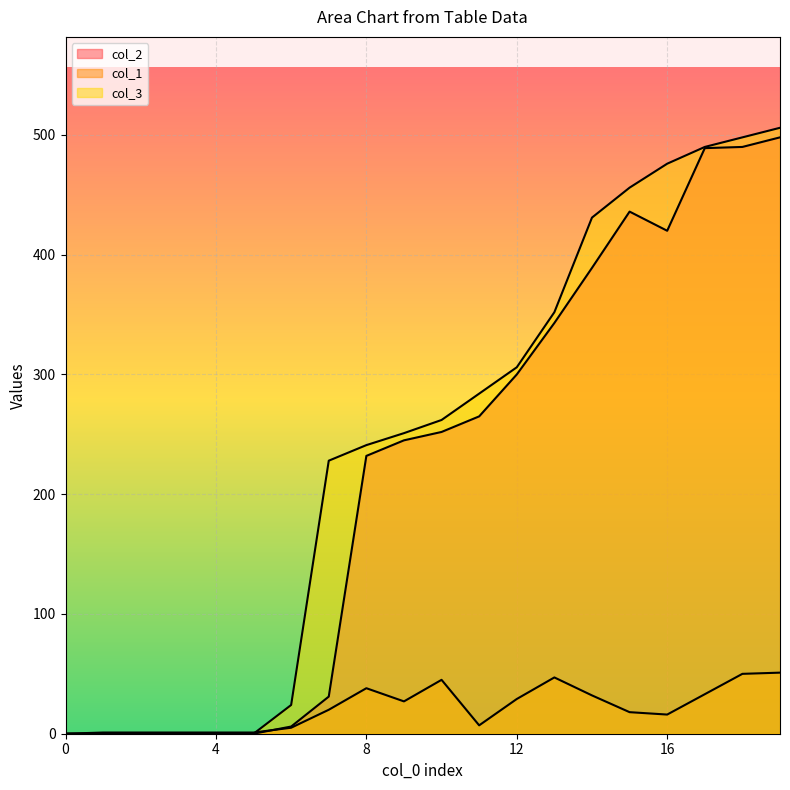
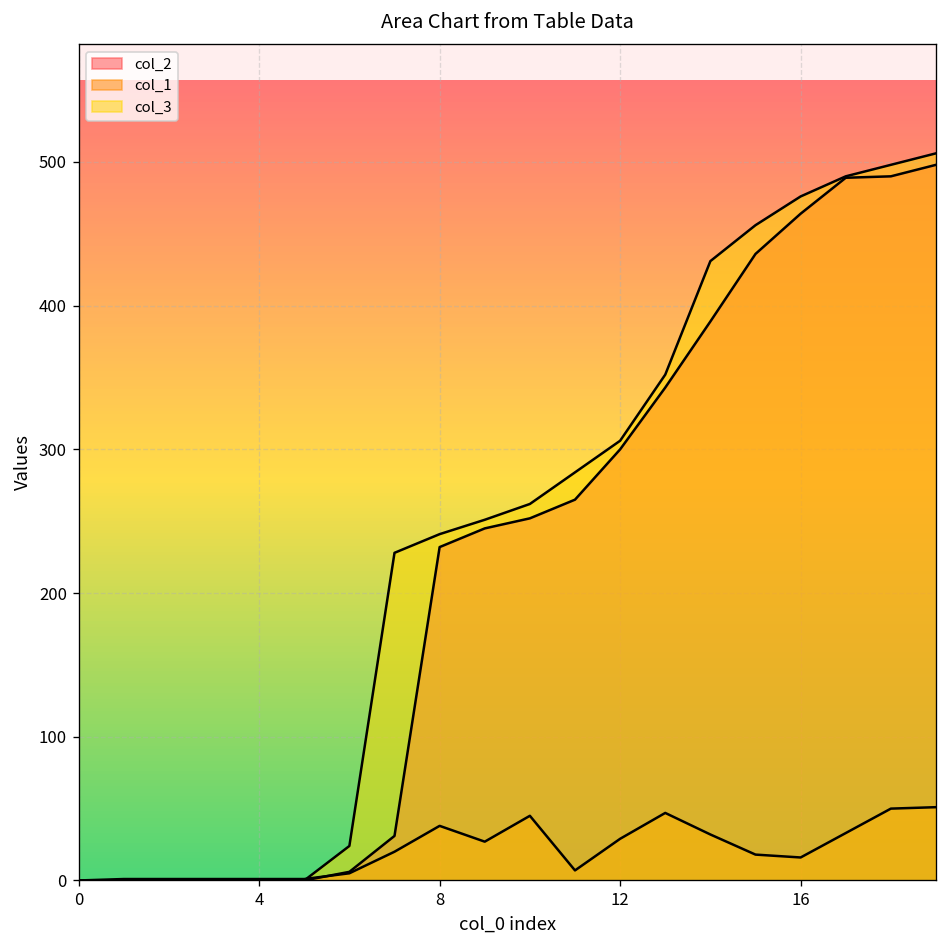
col_2, 16: 420 -> 464
